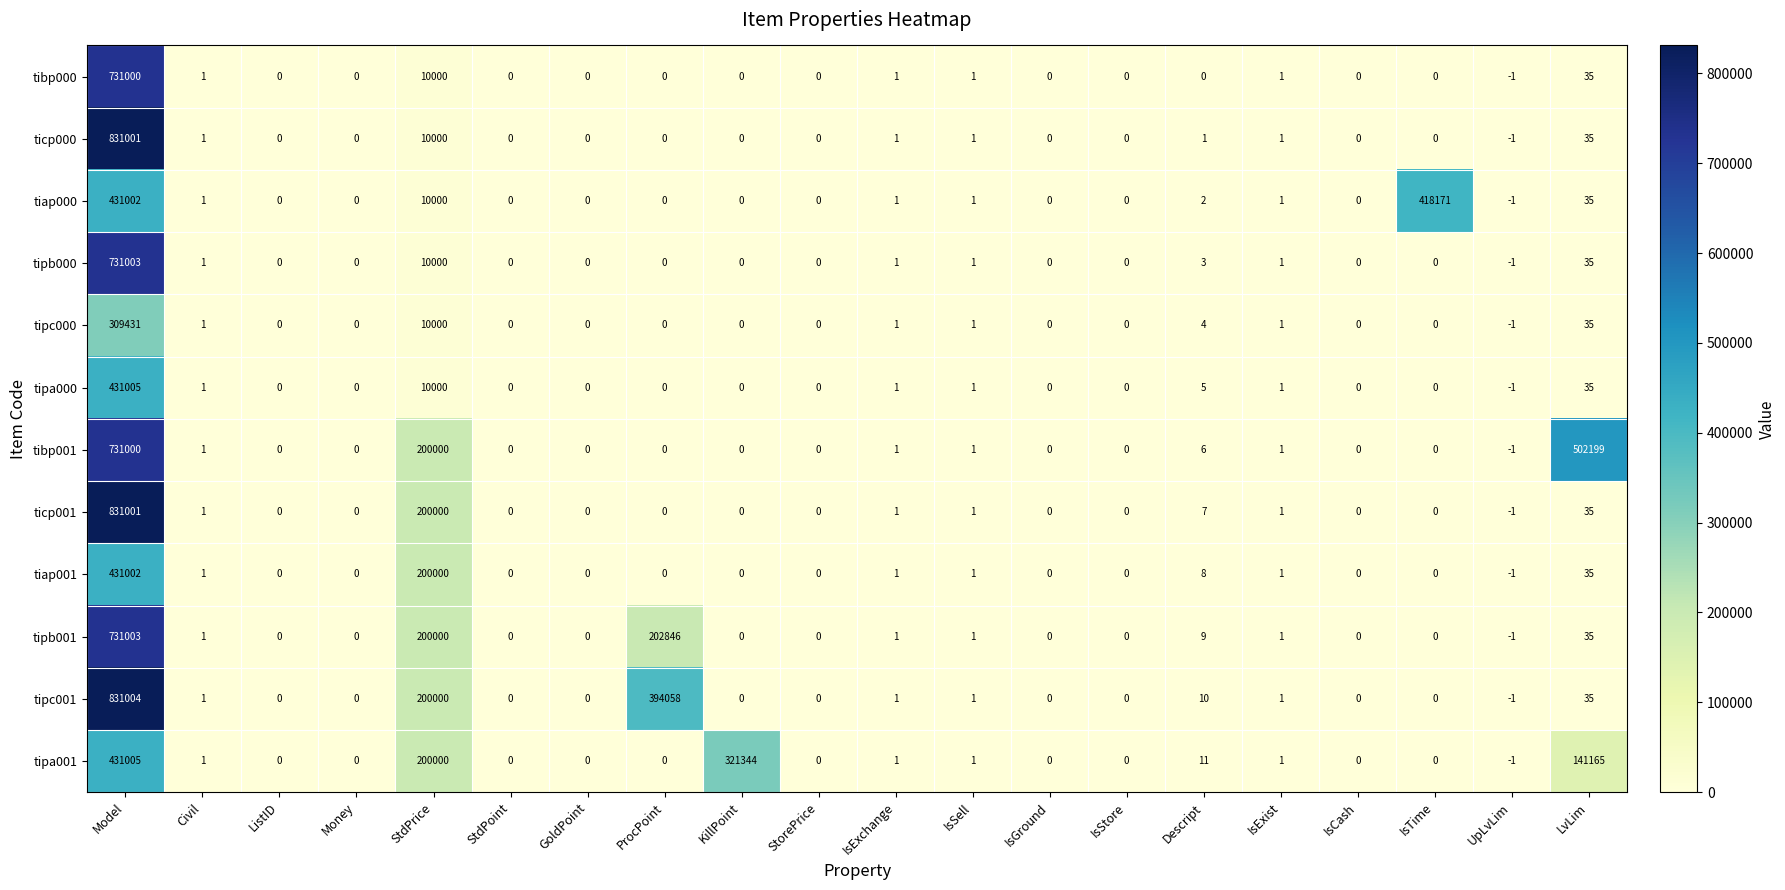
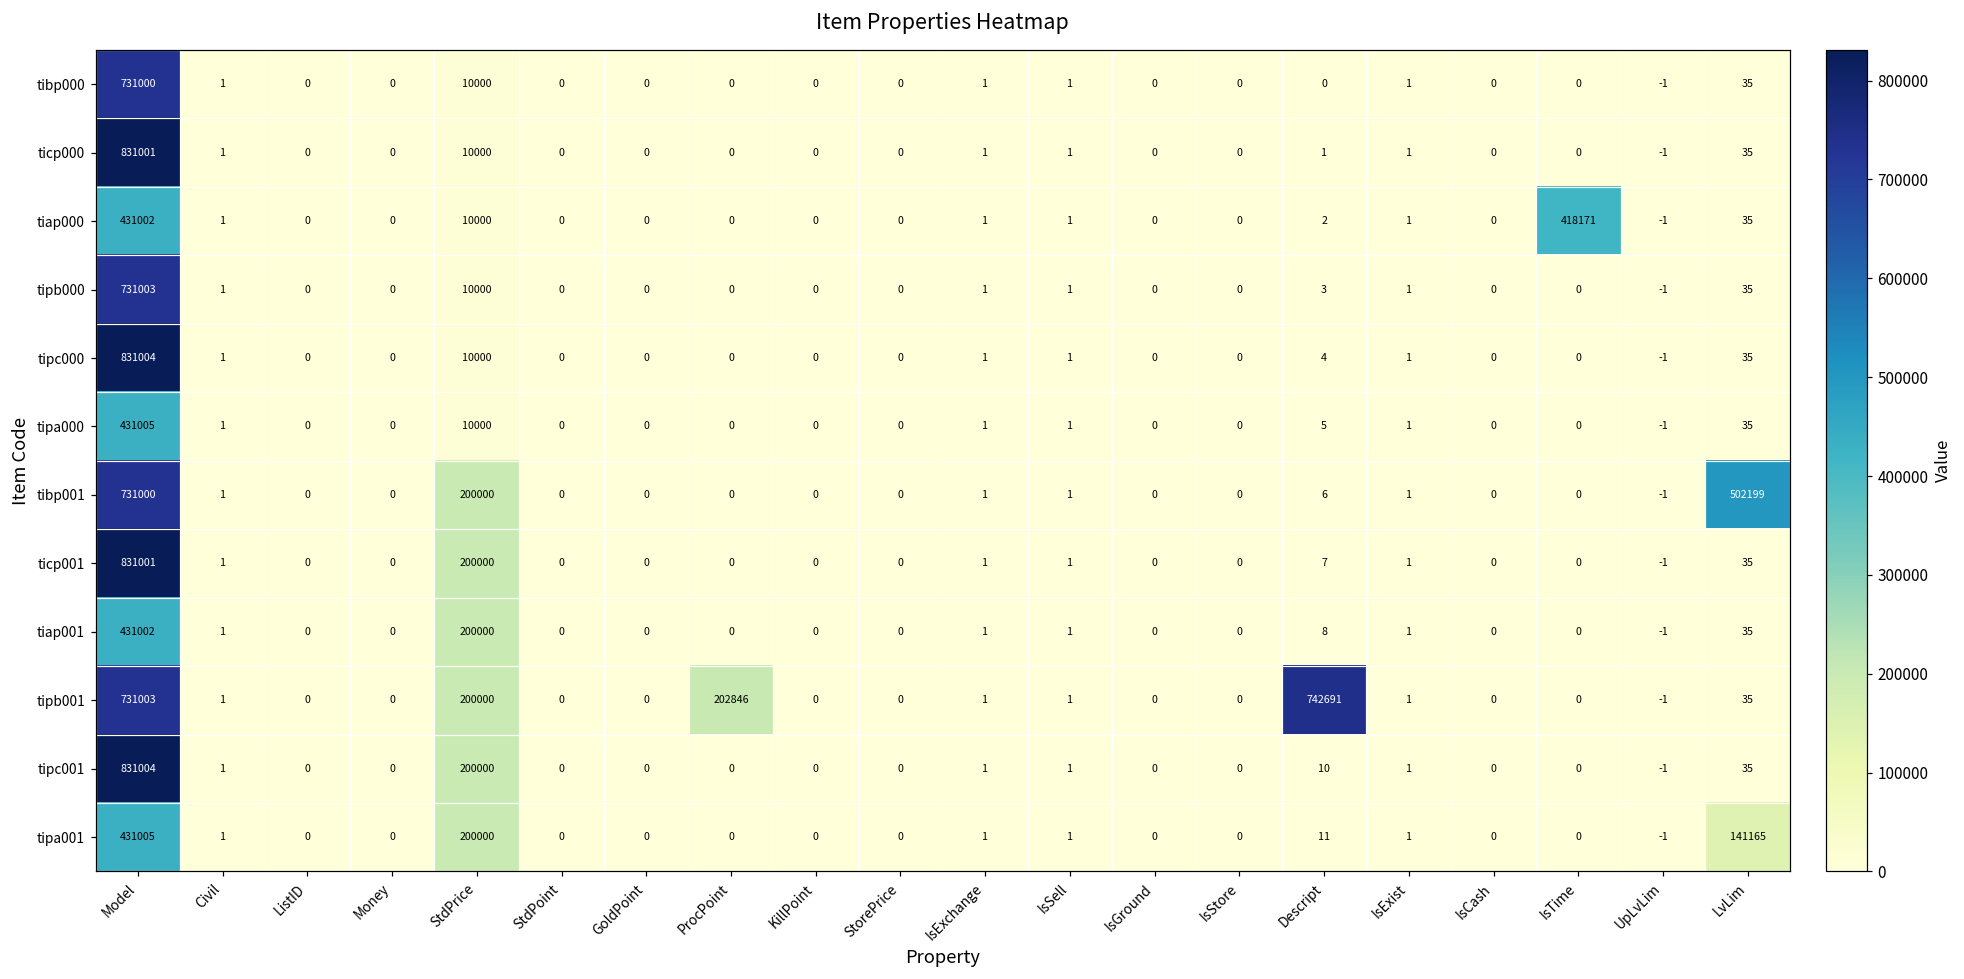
tipc000, Model: 309431 -> 831004
tipb001, Descript: 9 -> 742691
tipc001, ProcPoint: 394058 -> 0
tipa001, KillPoint: 321344 -> 0
